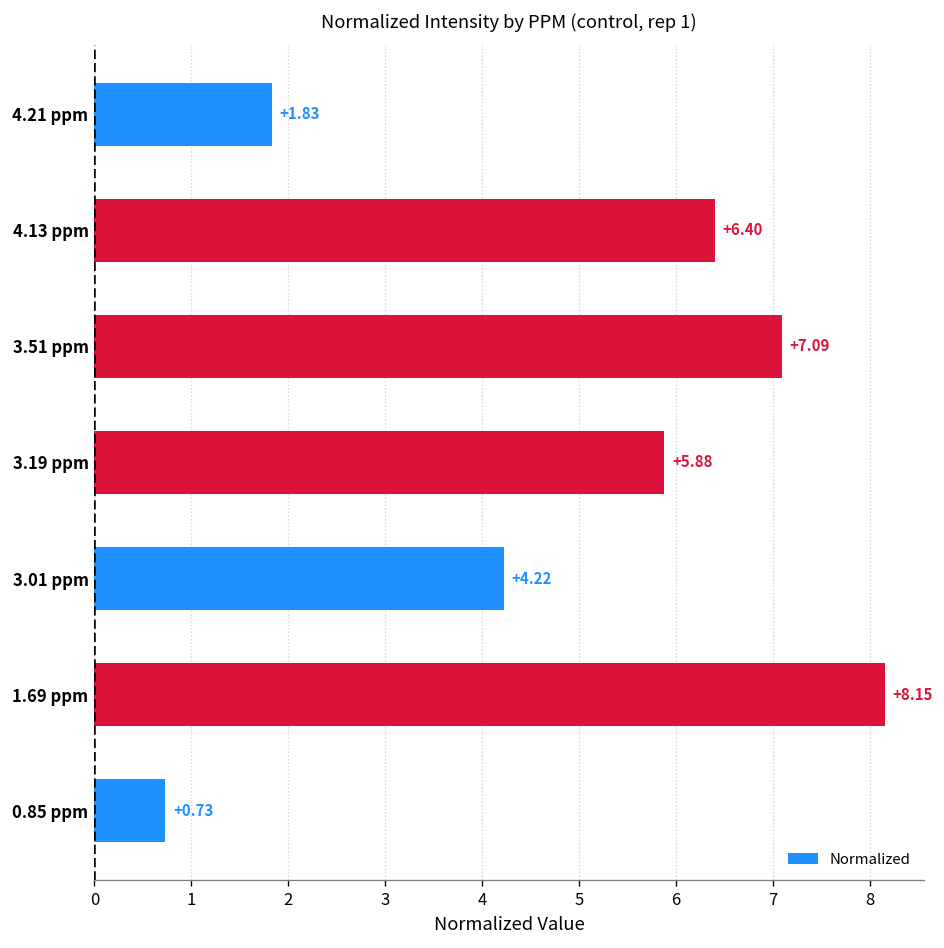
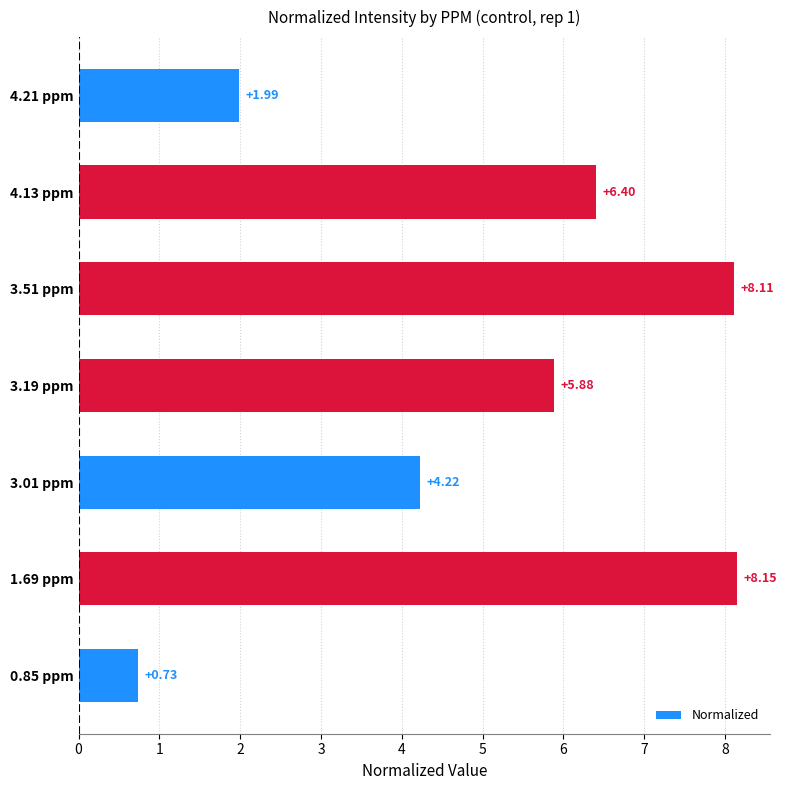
4.21 ppm: +1.83 -> +1.99
3.51 ppm: +7.09 -> +8.11
